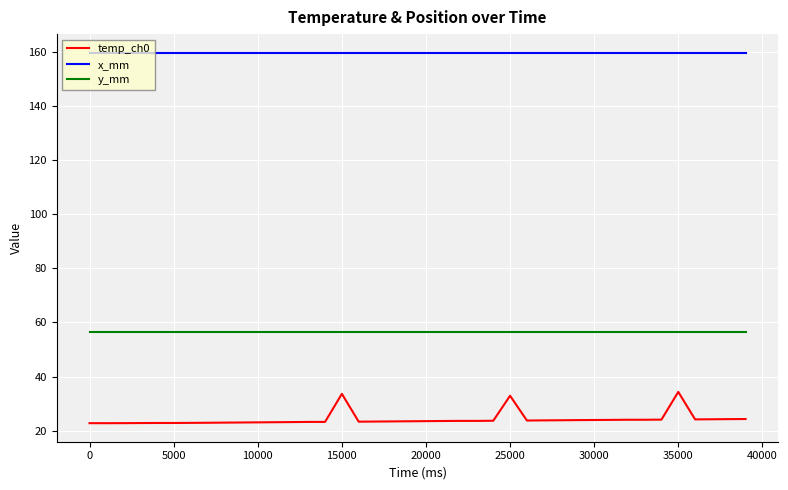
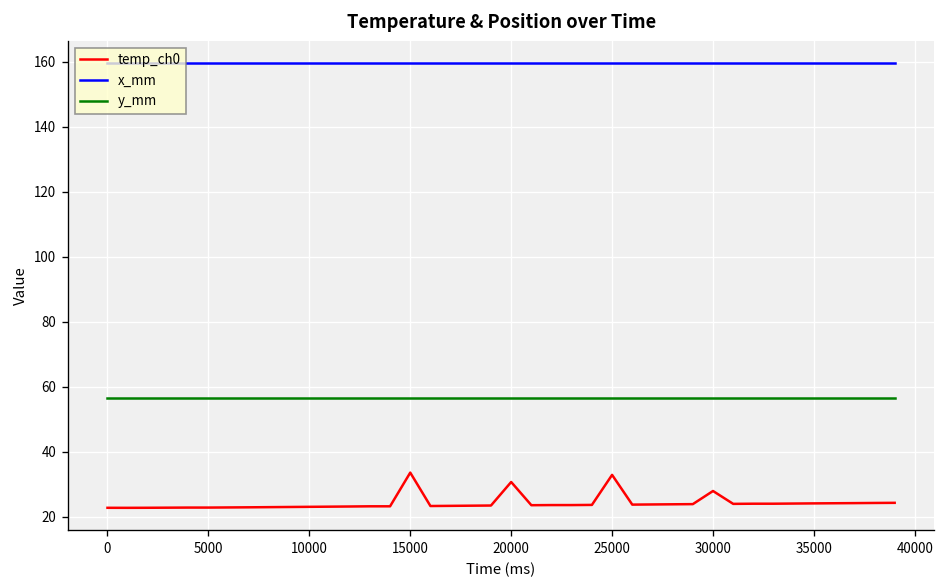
temp_ch0, 20000: 24 -> 31
temp_ch0, 30000: 24 -> 28
temp_ch0, 35000: 34 -> 24
